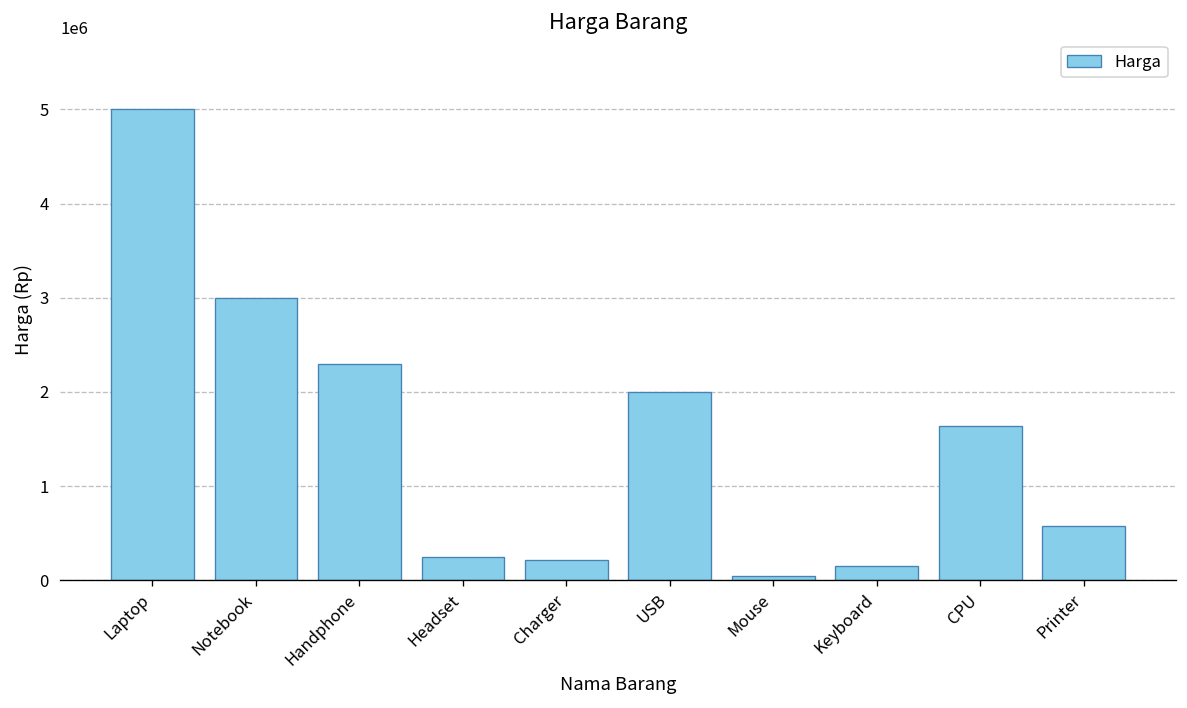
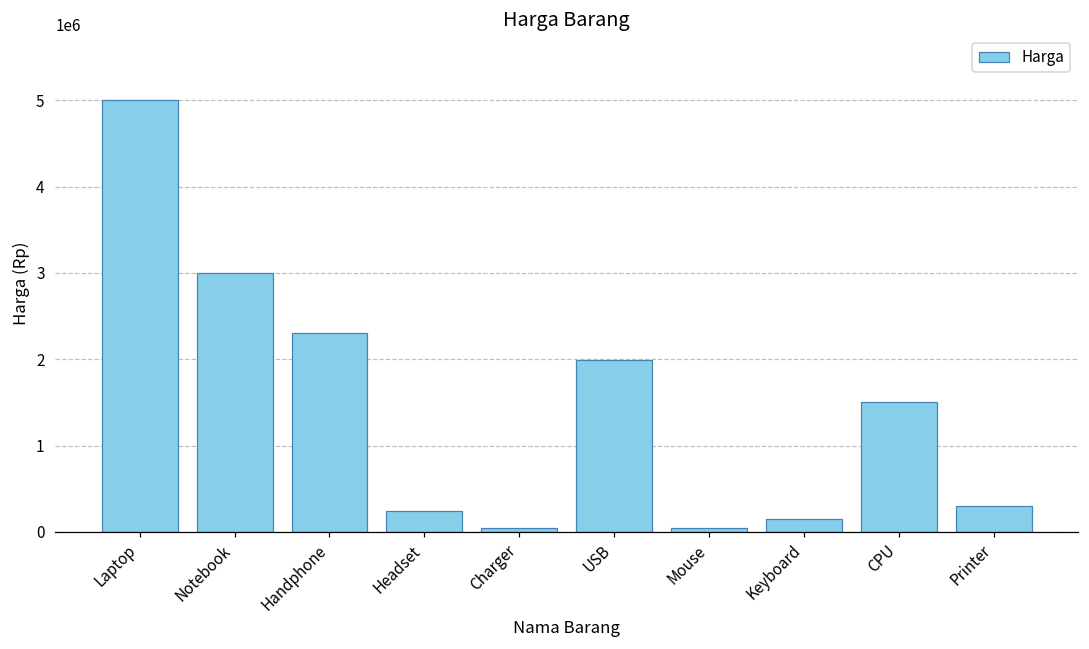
Charger: 200000 -> 100000
CPU: 1600000 -> 1500000
Printer: 600000 -> 300000
